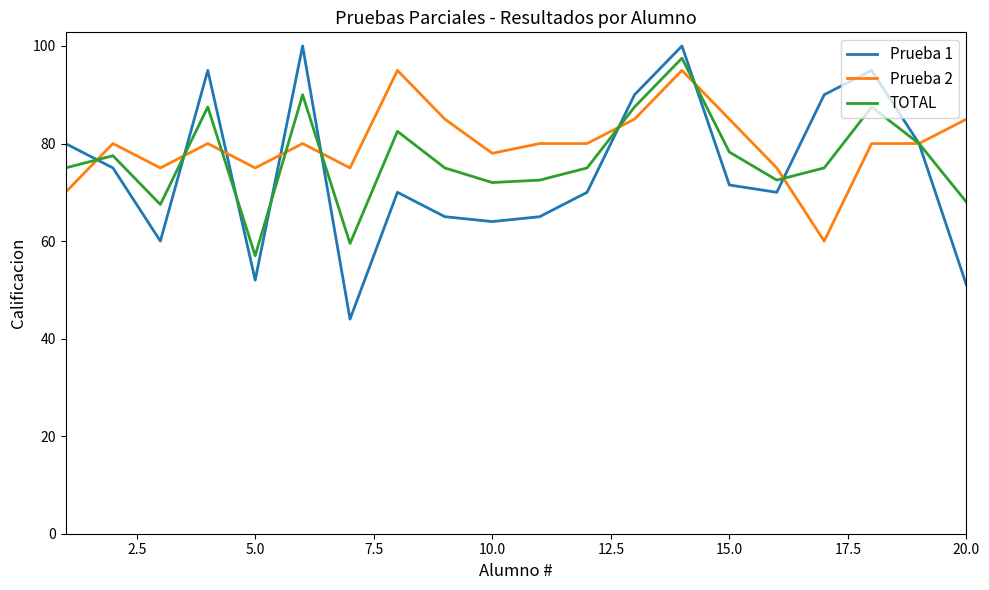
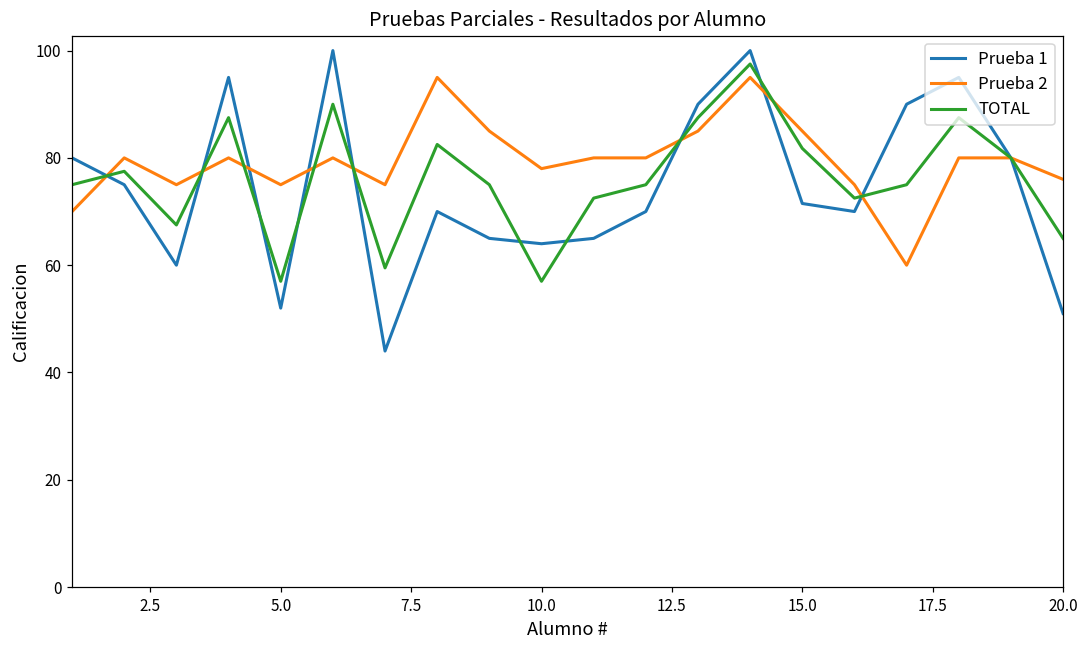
TOTAL, 10.0: 72 -> 57
TOTAL, 15.0: 78 -> 82
Prueba 2, 20.0: 85 -> 76
TOTAL, 20.0: 68 -> 65
